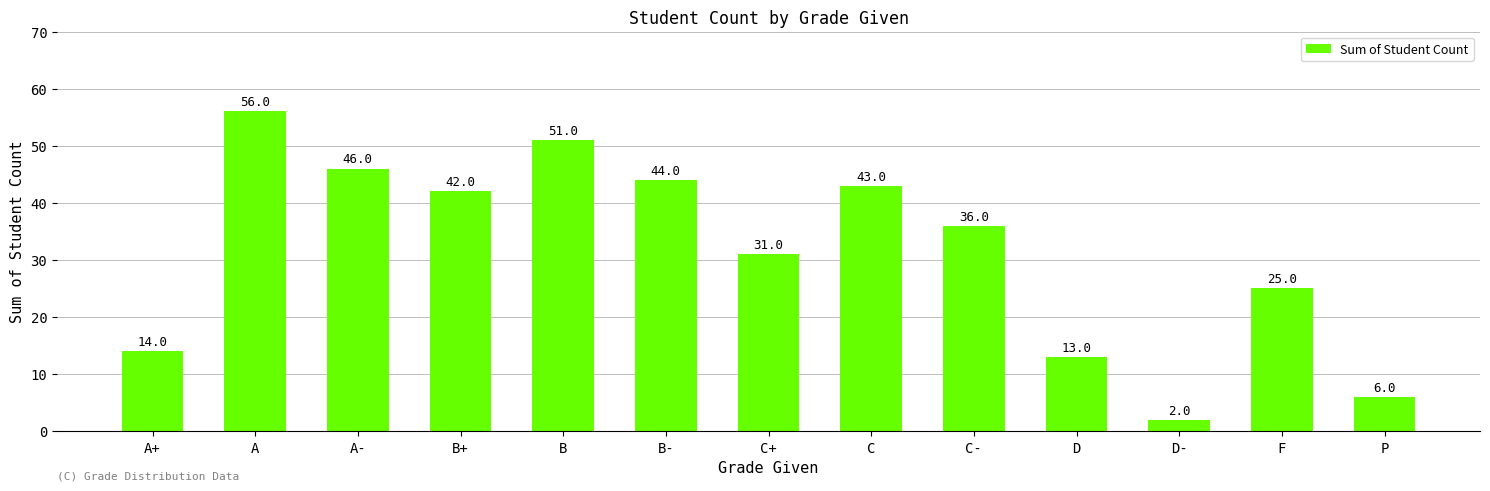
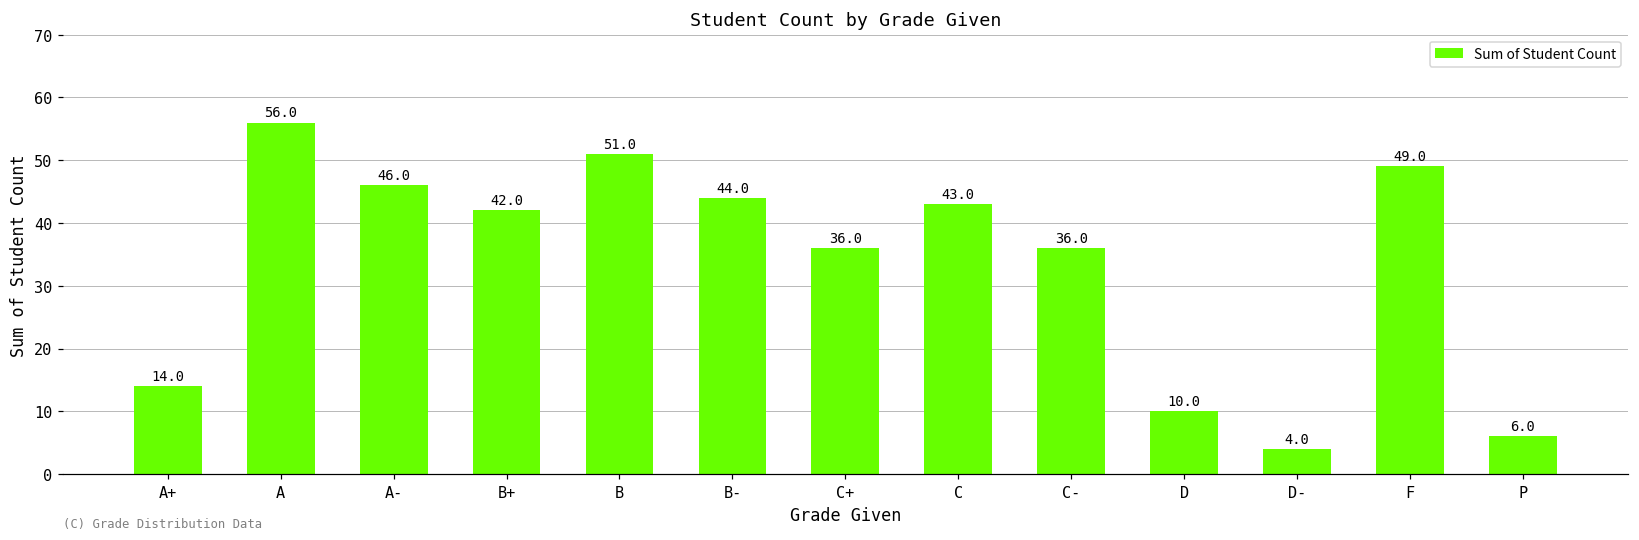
C+: 31.0 -> 36.0
D: 13.0 -> 10.0
D-: 2.0 -> 4.0
F: 25.0 -> 49.0
